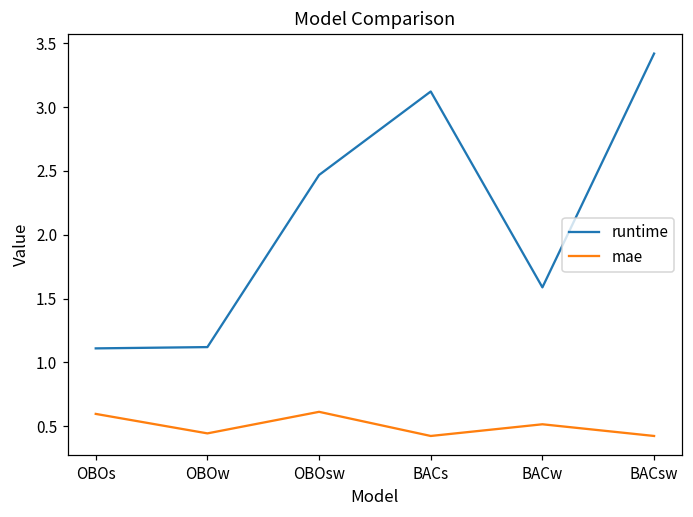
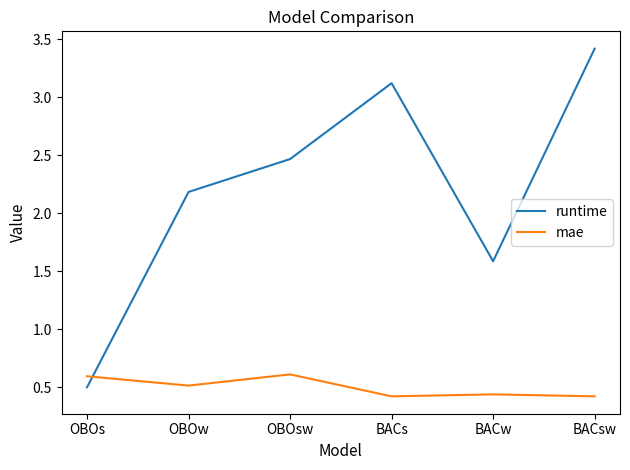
runtime, OBOs: 1.11 -> 0.50
runtime, OBOw: 1.12 -> 2.19
mae, OBOw: 0.44 -> 0.52
mae, BACw: 0.51 -> 0.44
